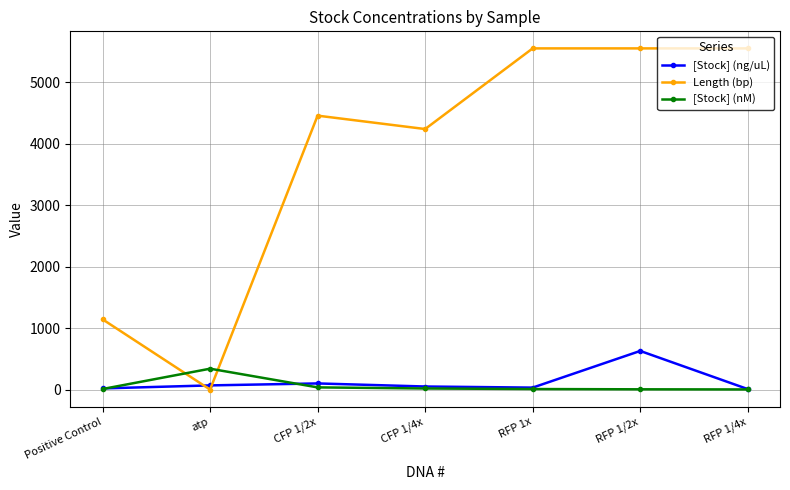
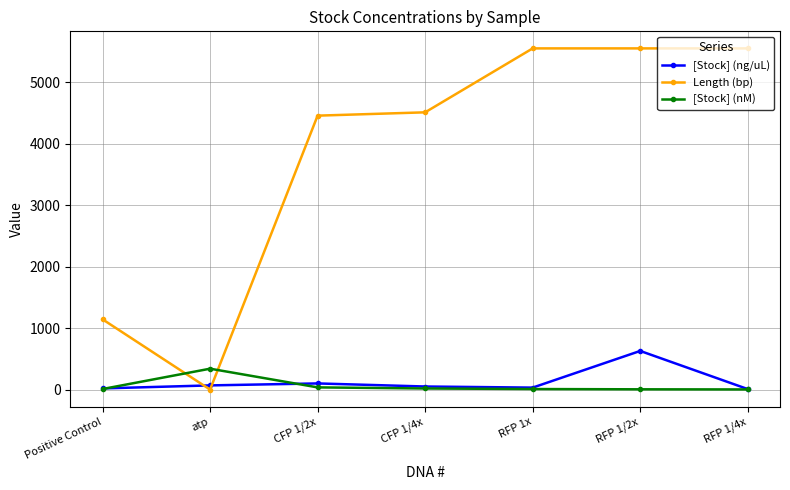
Length (bp), CFP 1/4x: 4200 -> 4500
